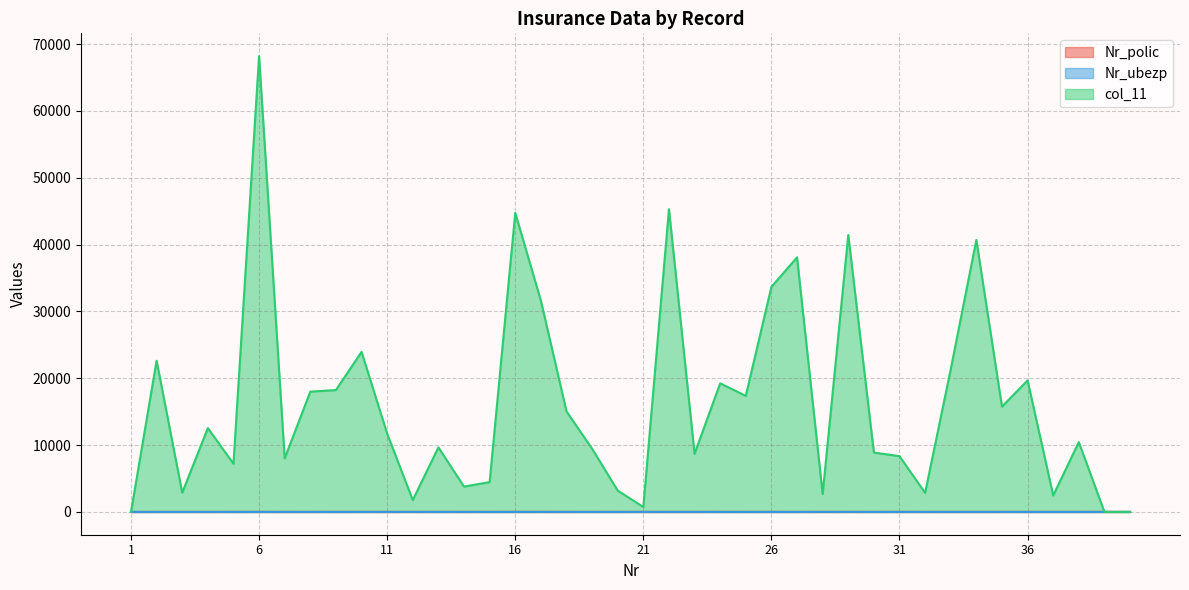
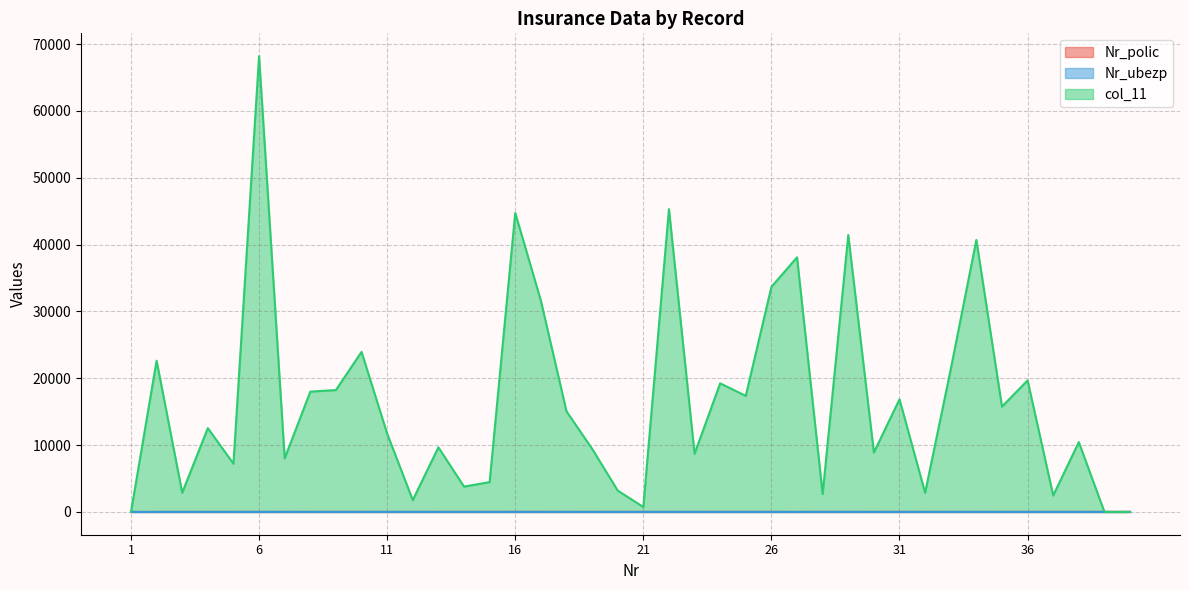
col_11, 31: 8000 -> 17000
